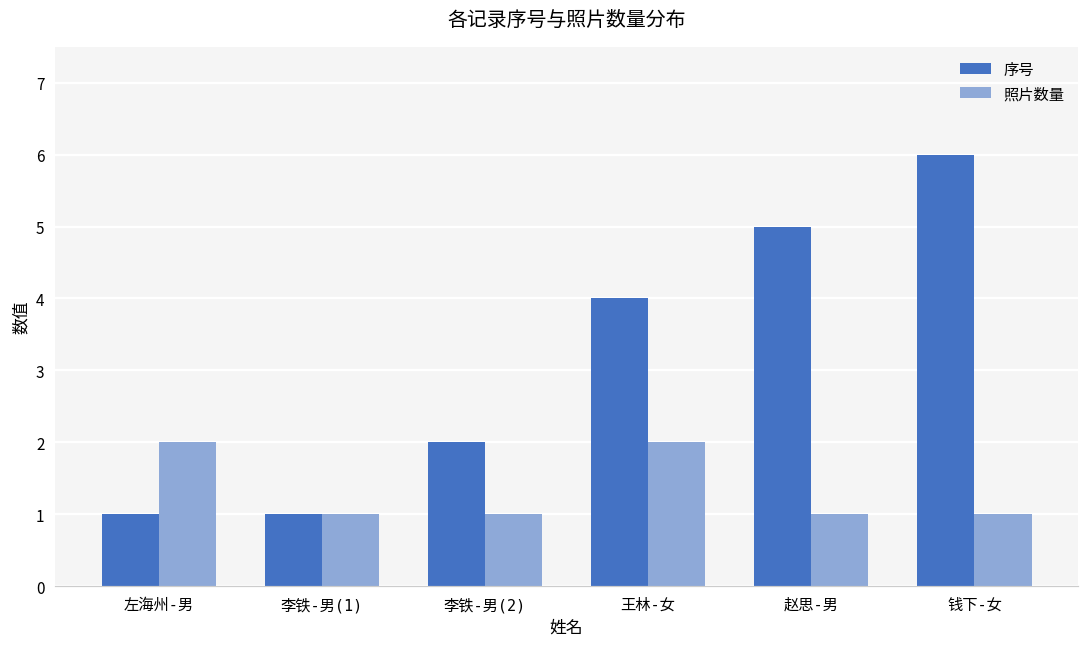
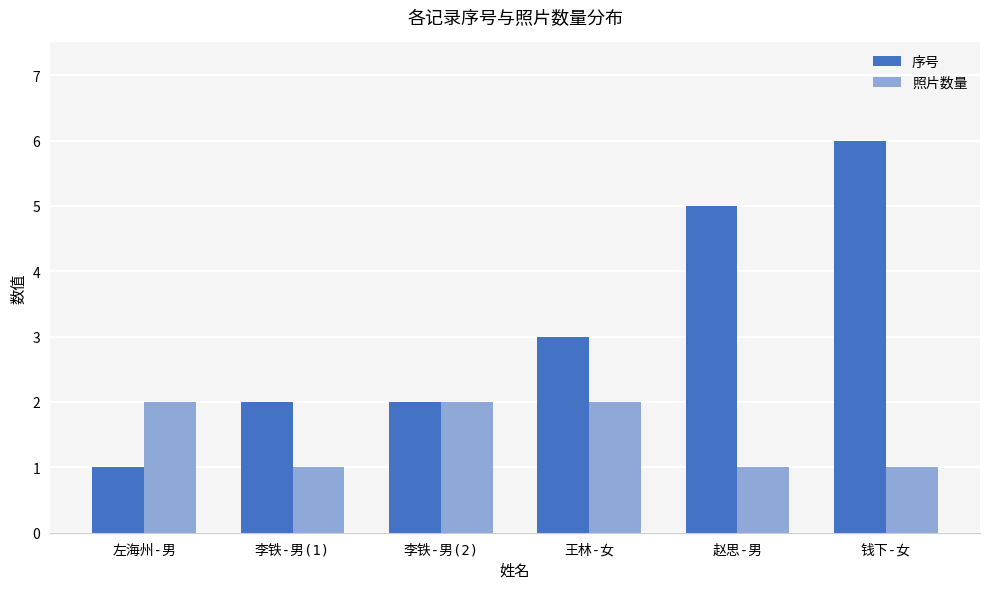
序号, 李铁-男(1): 1 -> 2
照片数量, 李铁-男(2): 1 -> 2
序号, 王林-女: 4 -> 3
